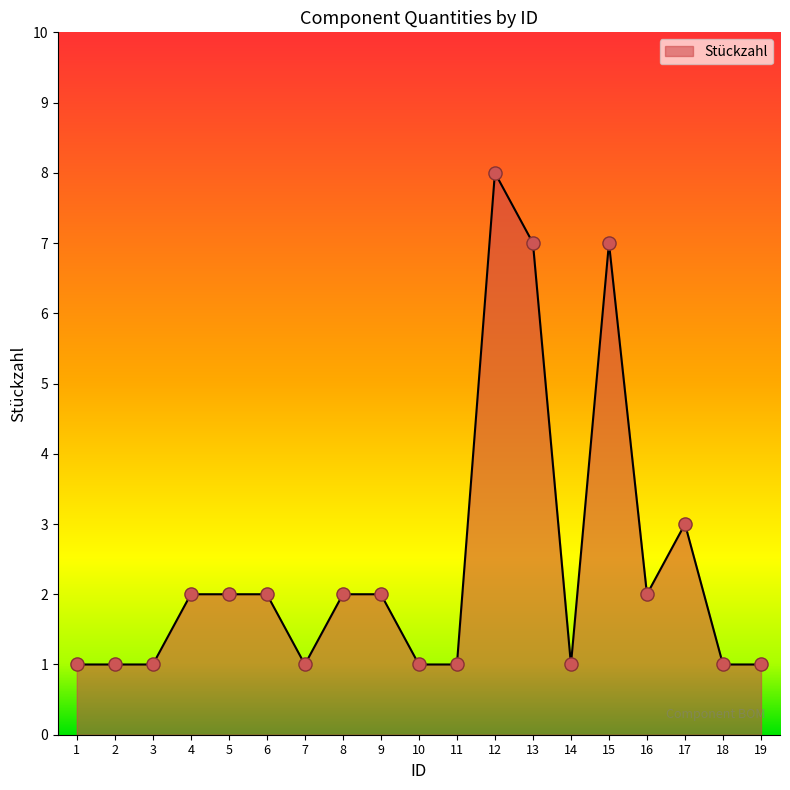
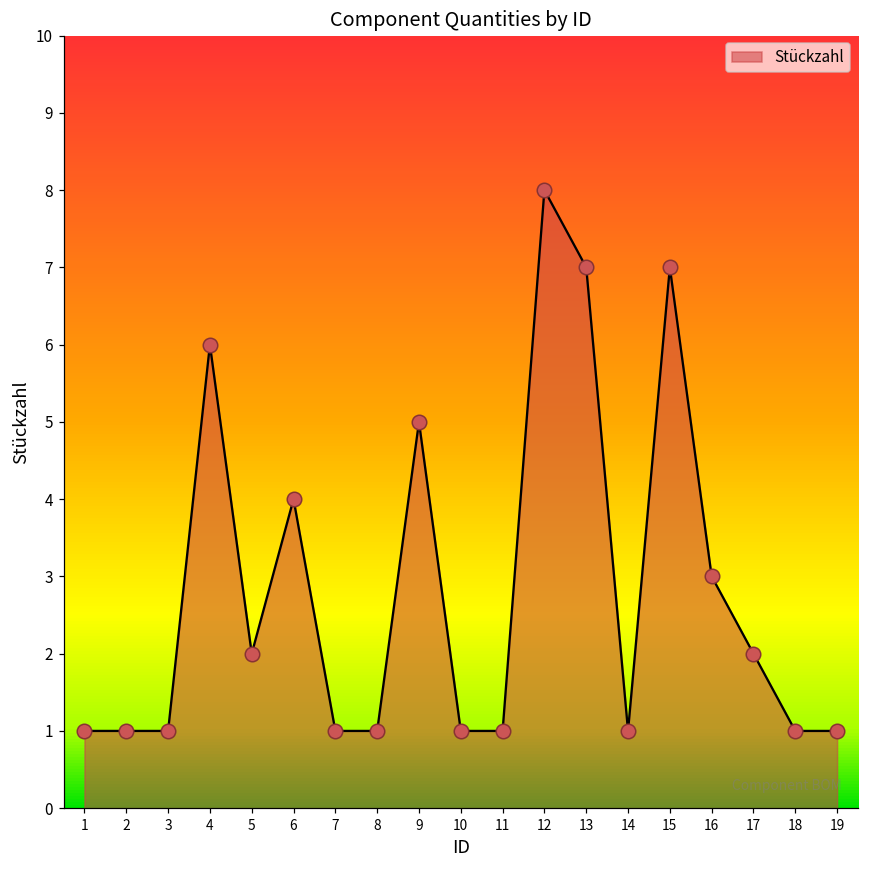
4: 2 -> 6
6: 2 -> 4
8: 2 -> 1
9: 2 -> 5
16: 2 -> 3
17: 3 -> 2
